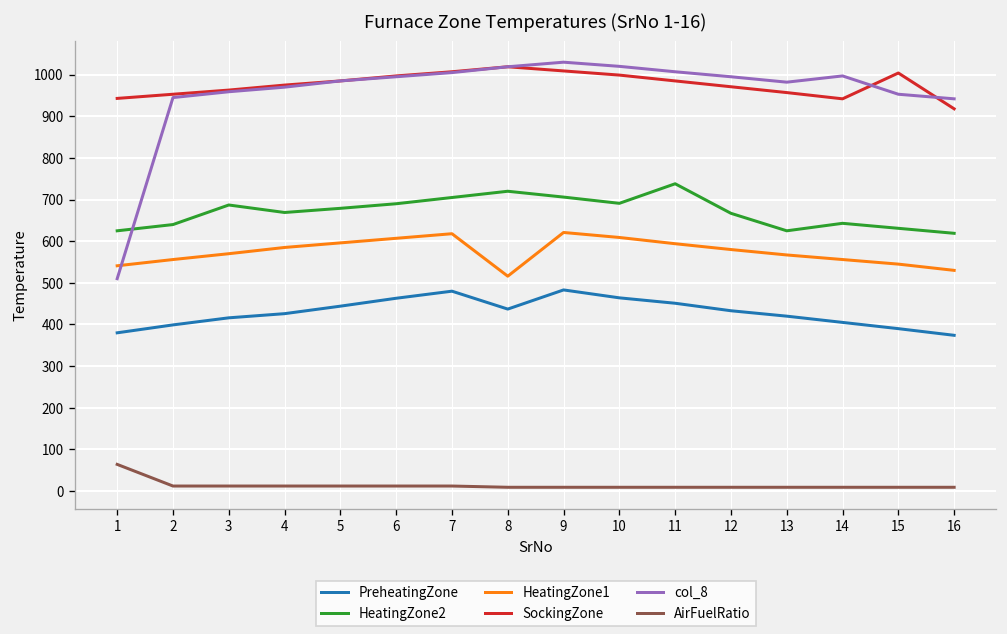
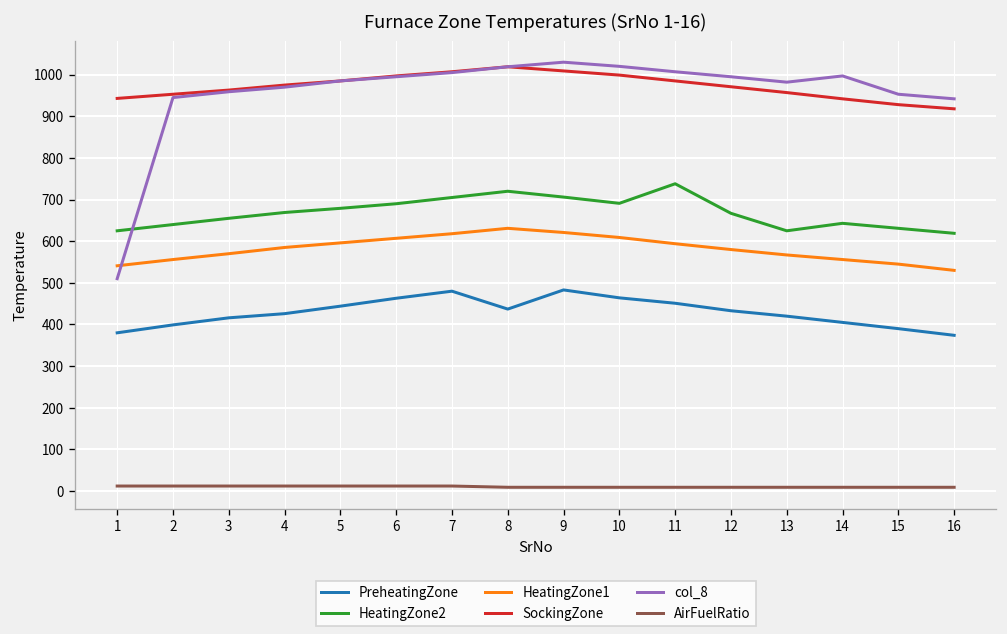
AirFuelRatio, 1: 60 -> 10
HeatingZone2, 3: 690 -> 660
HeatingZone1, 8: 520 -> 630
SockingZone, 15: 1000 -> 930
